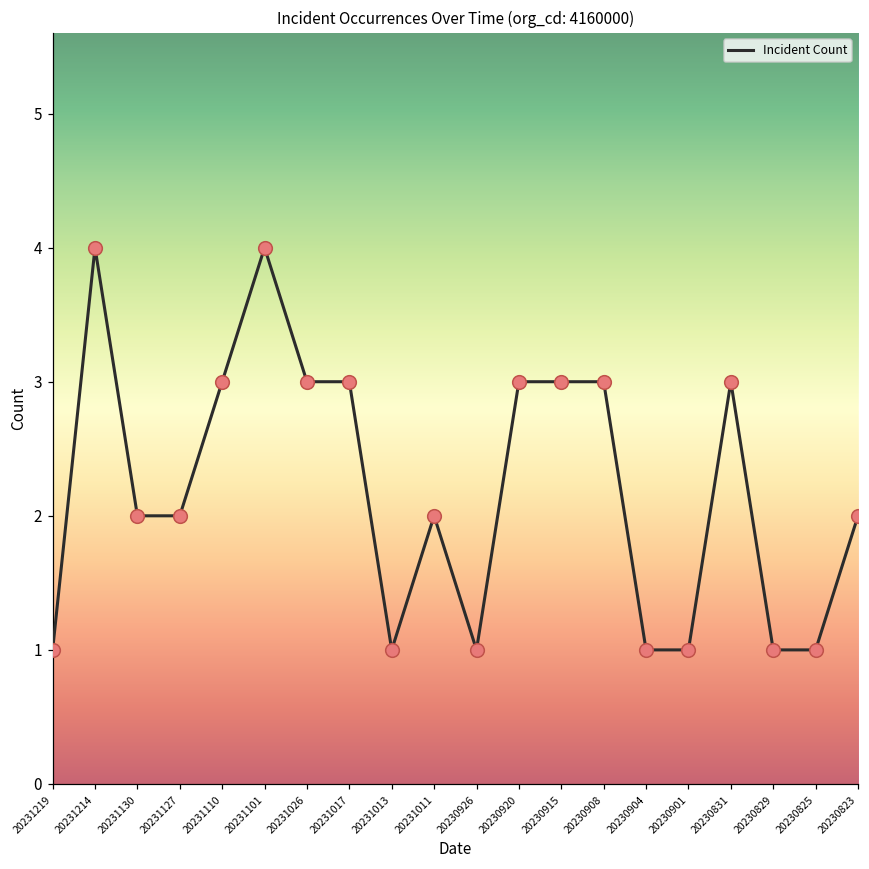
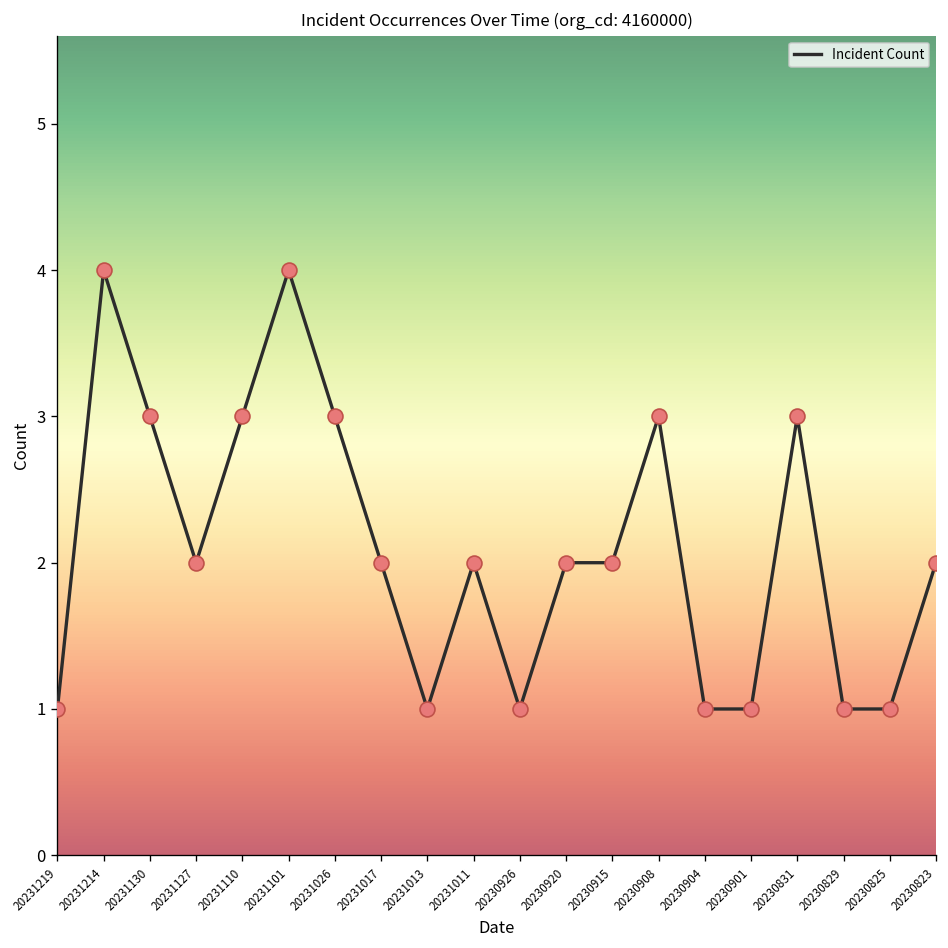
20231130: 2 -> 3
20231017: 3 -> 2
20230920: 3 -> 2
20230915: 3 -> 2
